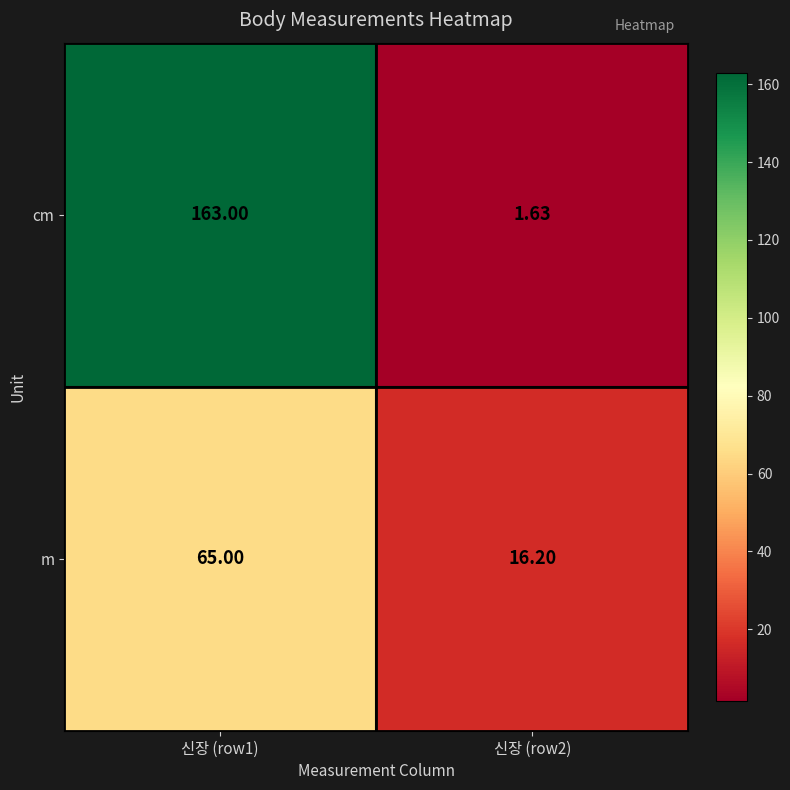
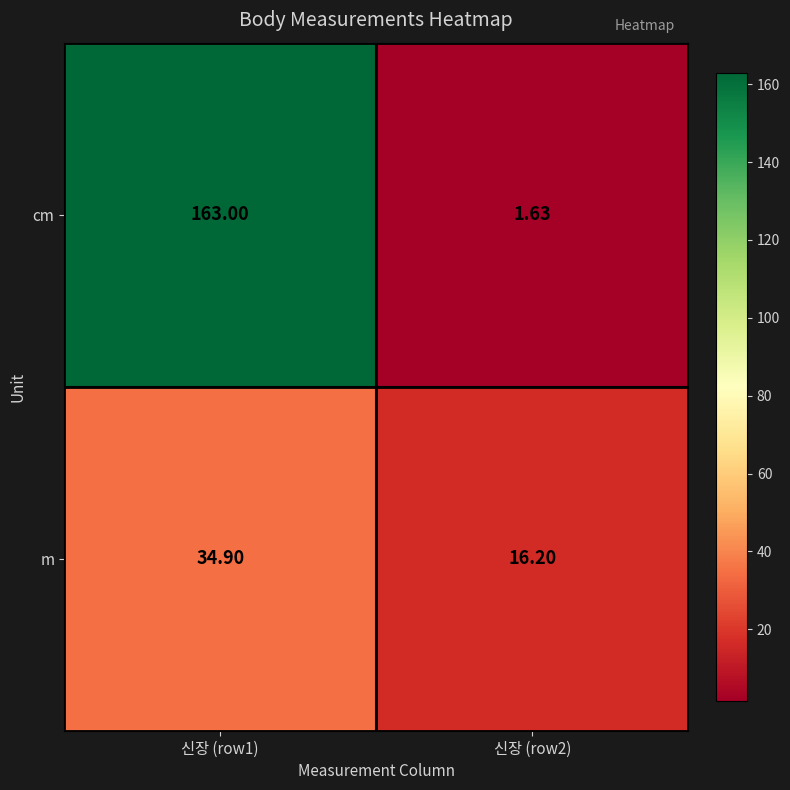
m, 신장 (row1): 65.00 -> 34.90
